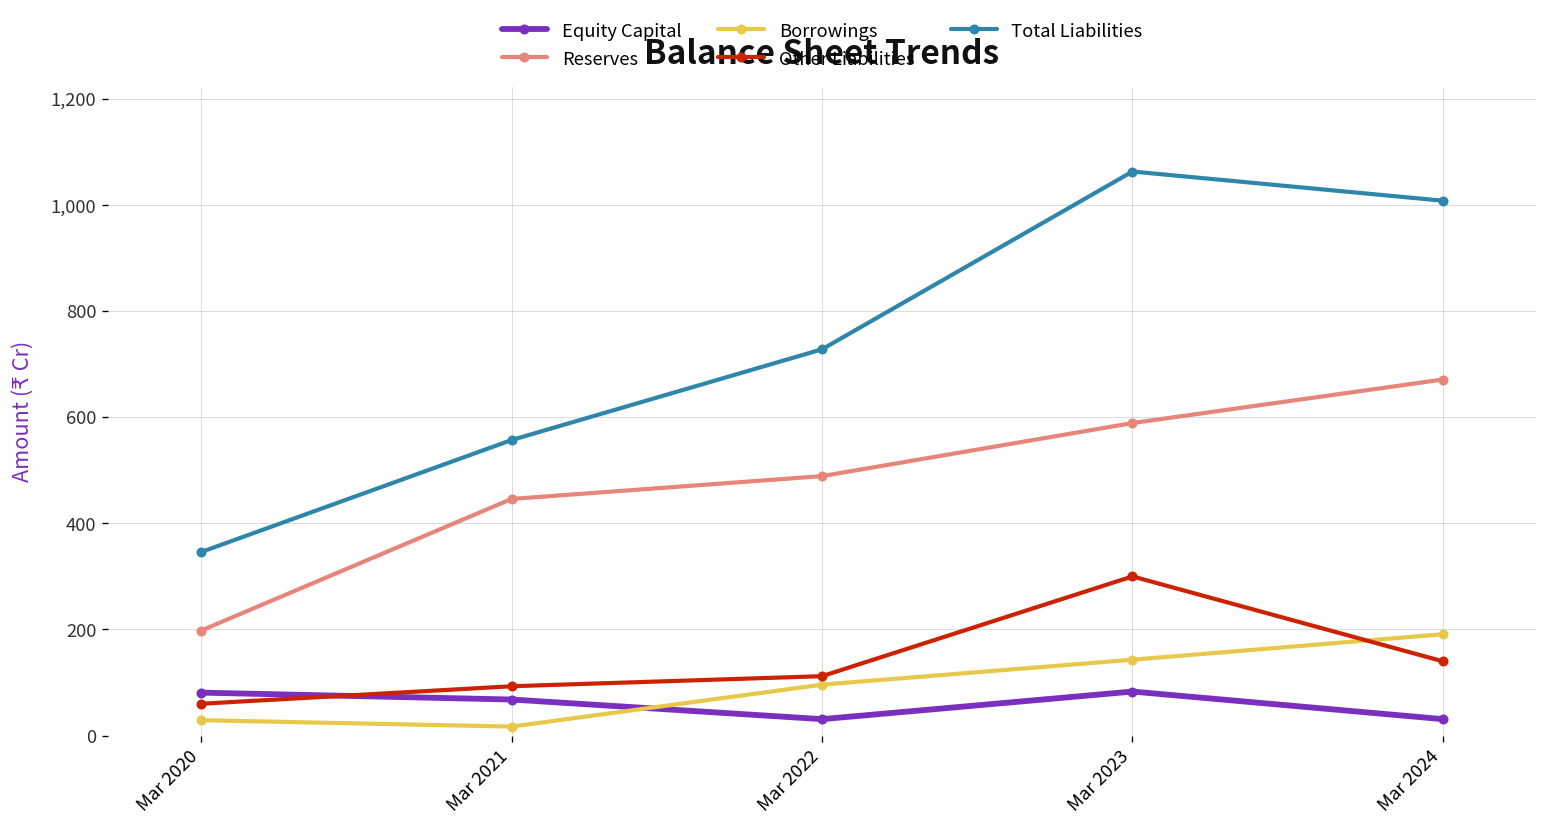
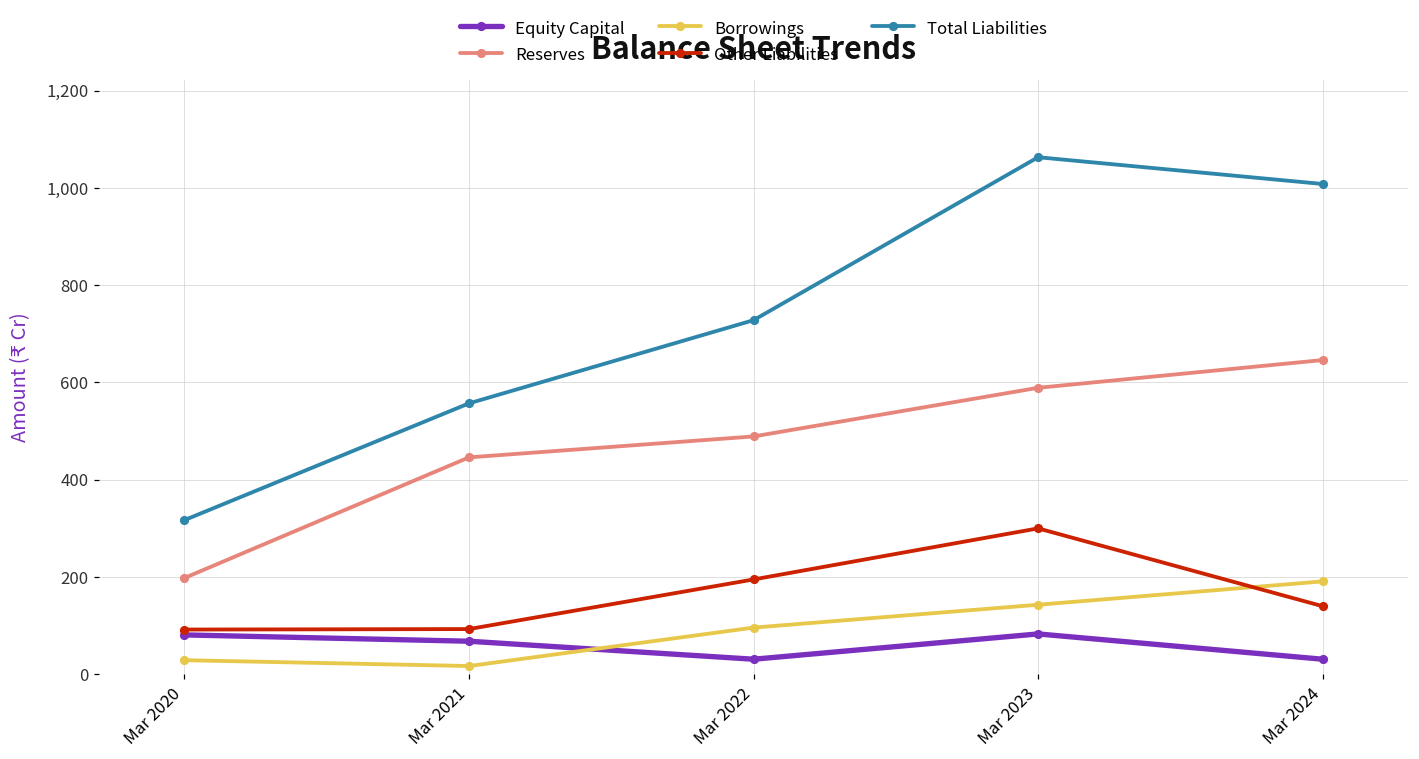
Other Liabilities, Mar 2020: 60 -> 90
Total Liabilities, Mar 2020: 350 -> 320
Other Liabilities, Mar 2022: 110 -> 200
Reserves, Mar 2024: 670 -> 650
